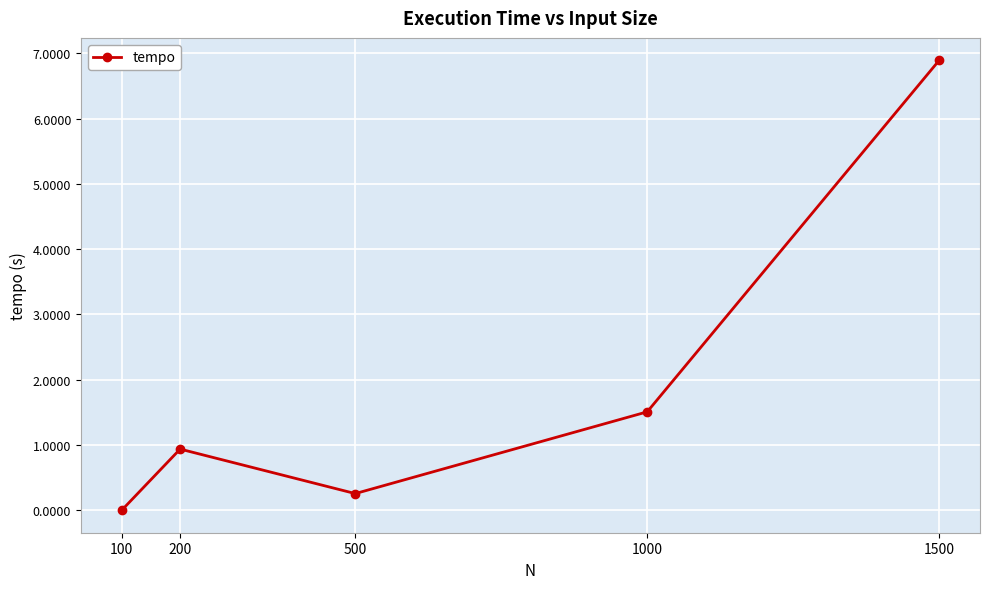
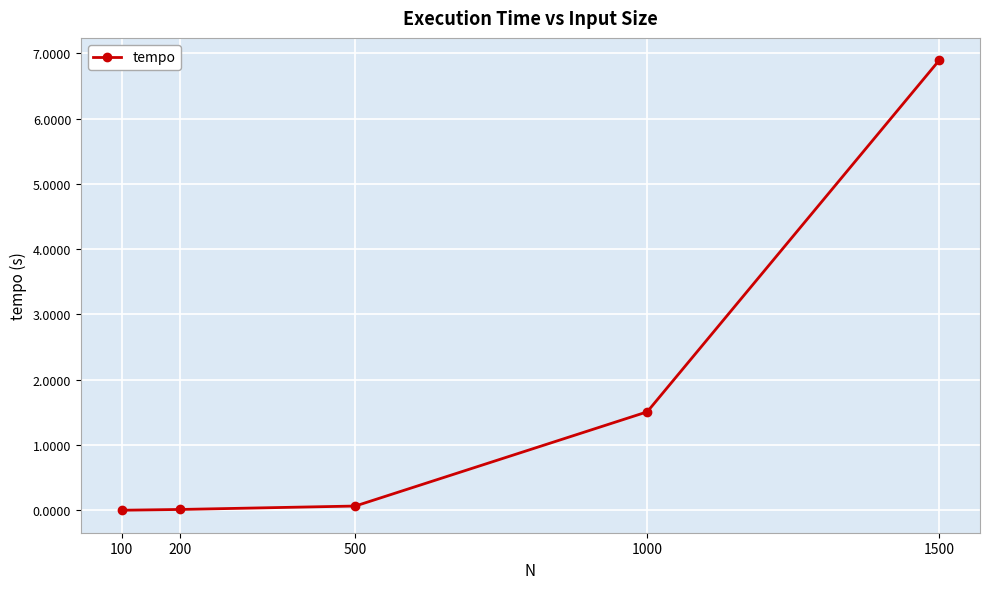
200: 0.9 -> 0.0
500: 0.3 -> 0.1
